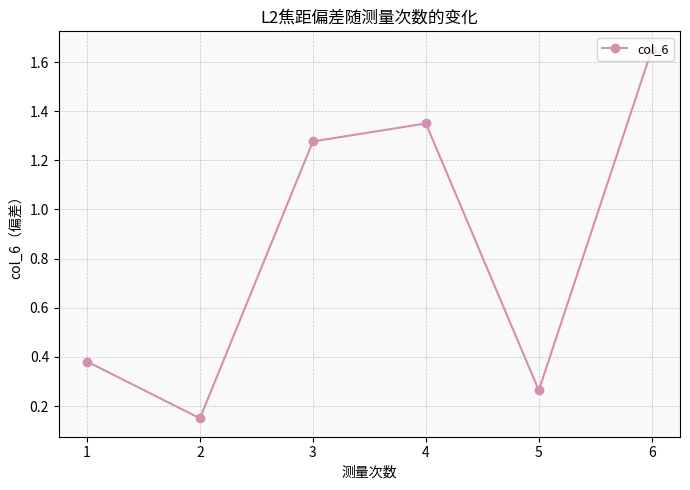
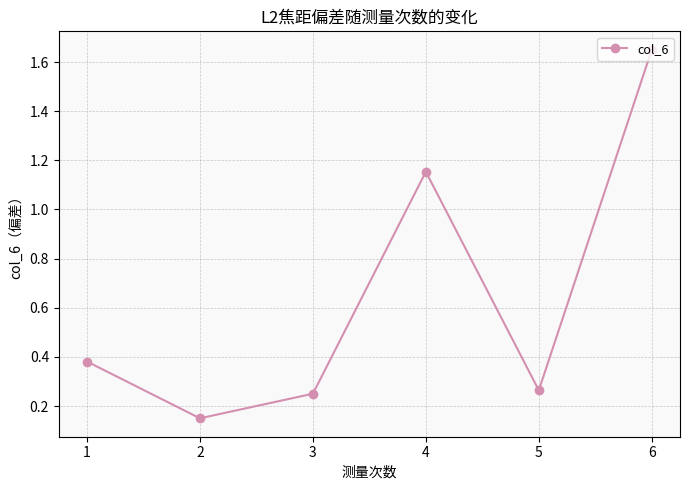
3: 1.28 -> 0.25
4: 1.35 -> 1.15
